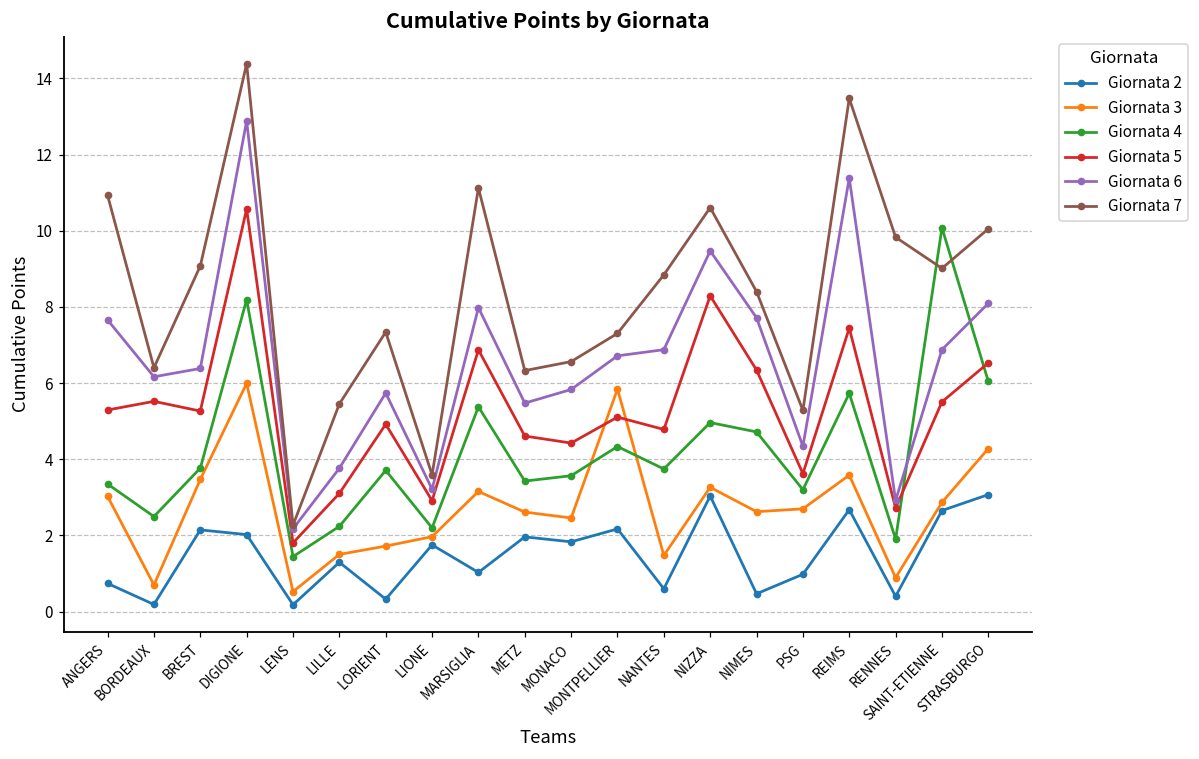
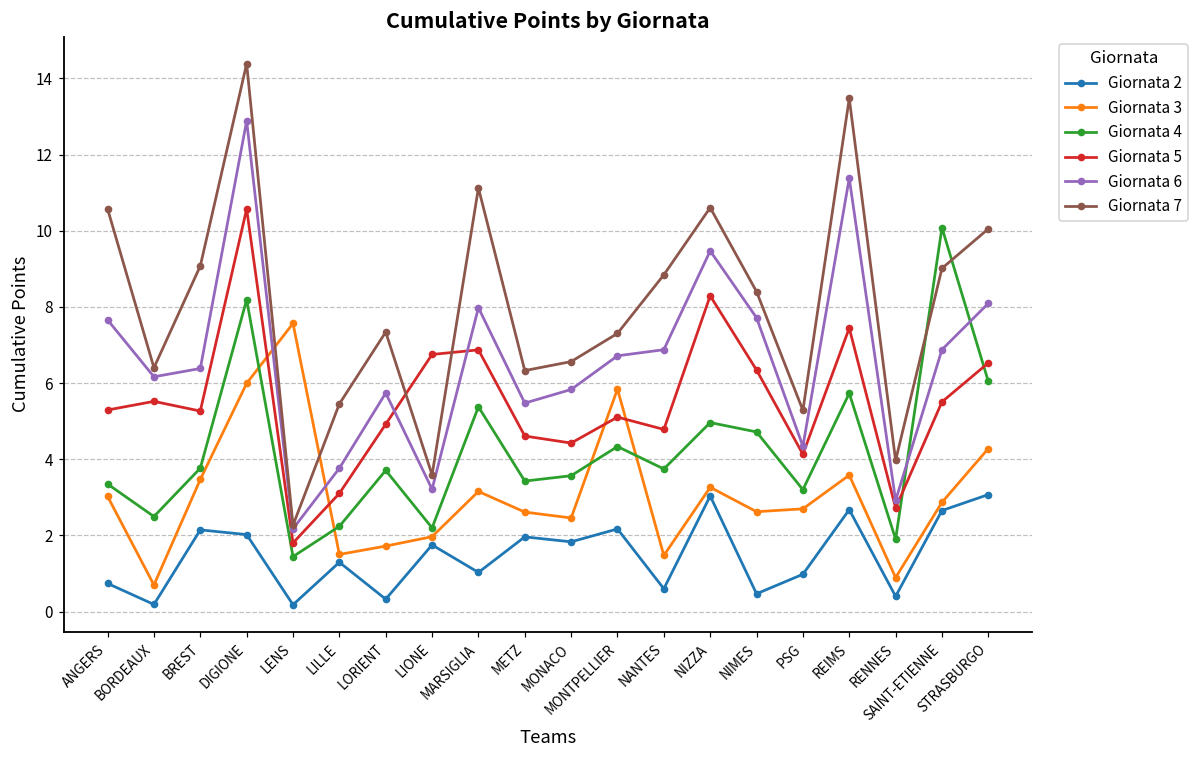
Giornata 7, ANGERS: 10.9 -> 10.6
Giornata 3, LENS: 0.5 -> 7.6
Giornata 5, LIONE: 2.9 -> 6.8
Giornata 5, PSG: 3.6 -> 4.1
Giornata 7, RENNES: 9.8 -> 4.0
